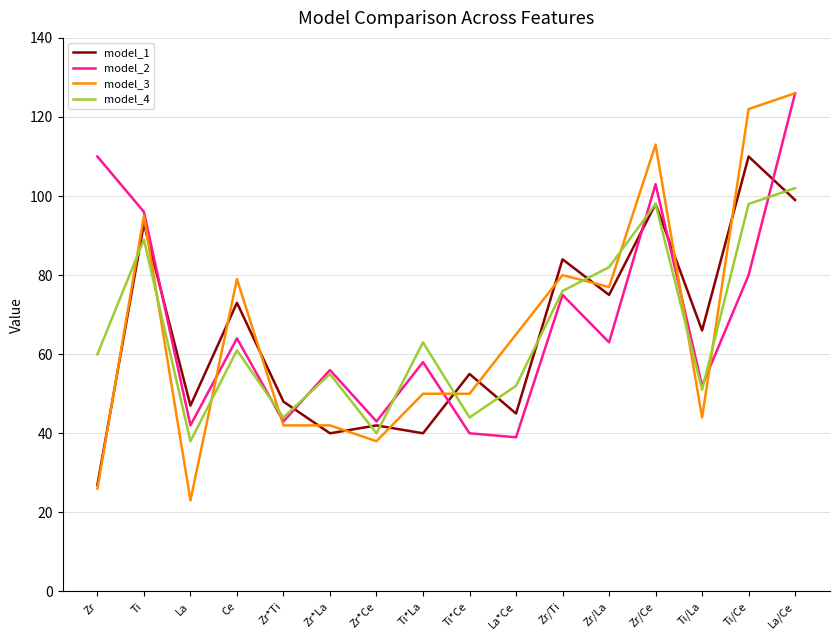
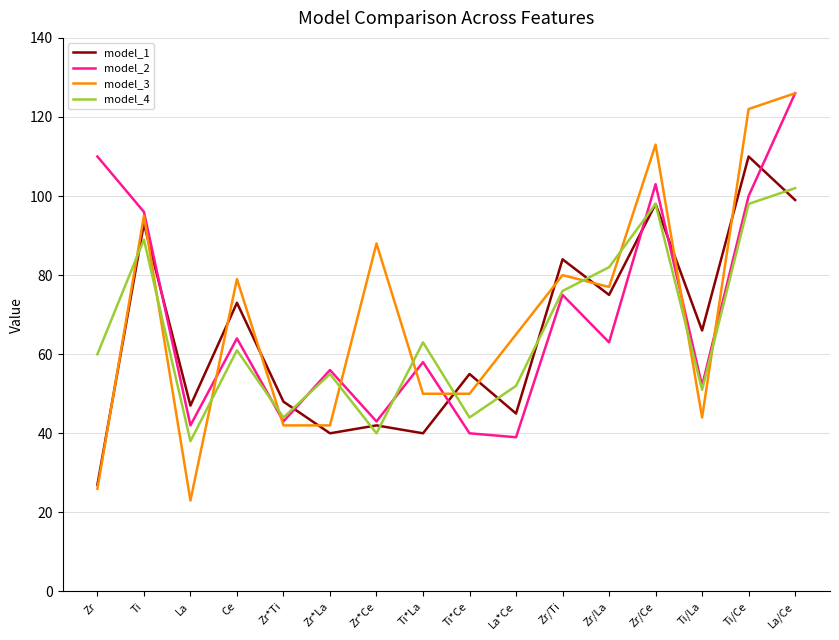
model_3, Zr*Ce: 38 -> 88
model_2, Ti/Ce: 80 -> 100
